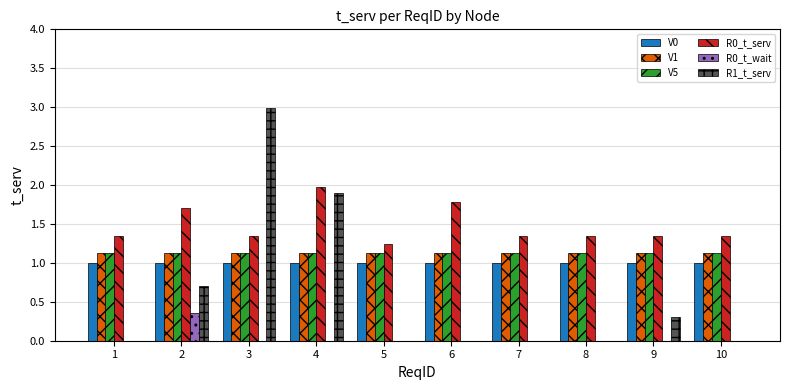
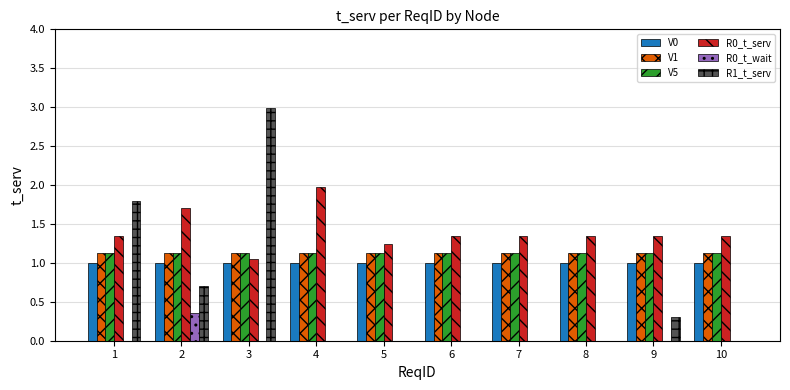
R1_t_serv, 1: 0.0 -> 1.8
R0_t_serv, 3: 1.4 -> 1.1
R1_t_serv, 4: 1.9 -> 0.0
R0_t_serv, 6: 1.8 -> 1.4
